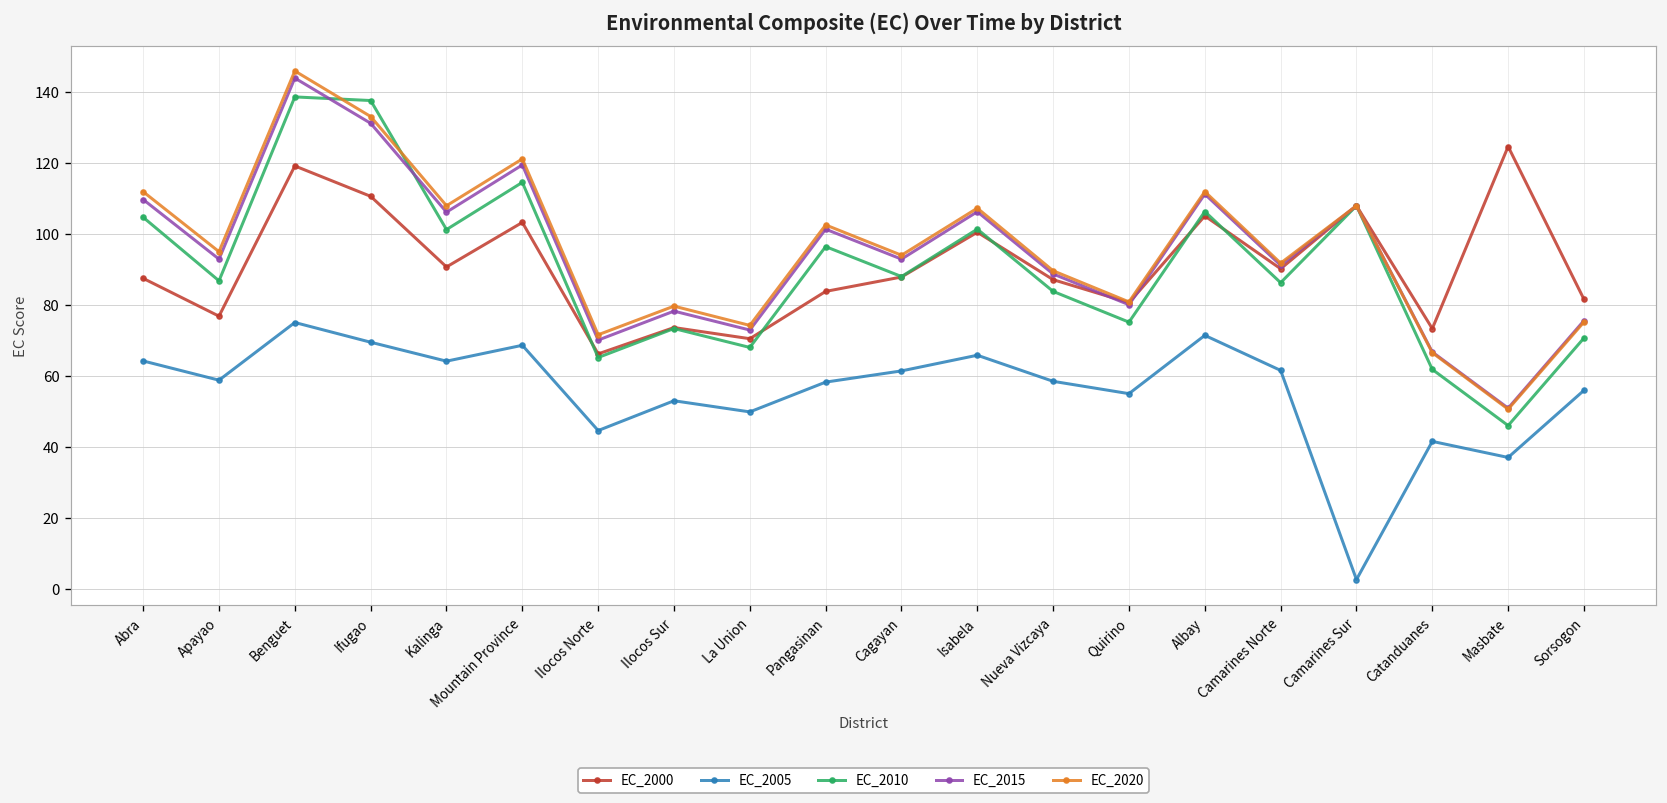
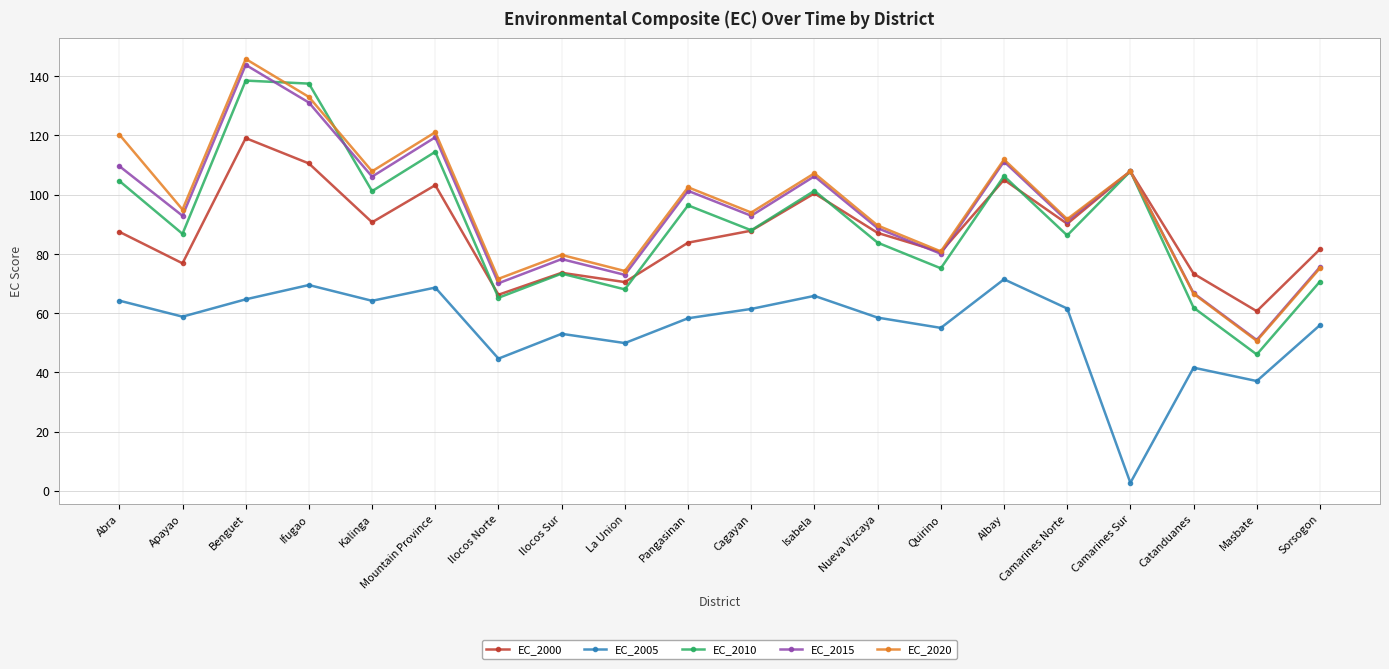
EC_2020, Abra: 112 -> 120
EC_2005, Benguet: 75 -> 65
EC_2000, Masbate: 125 -> 61
